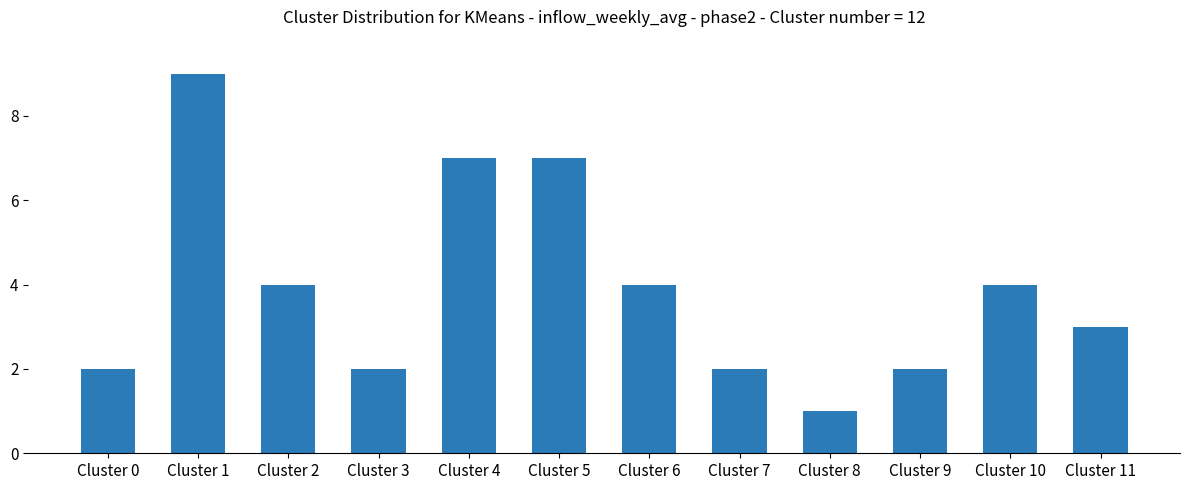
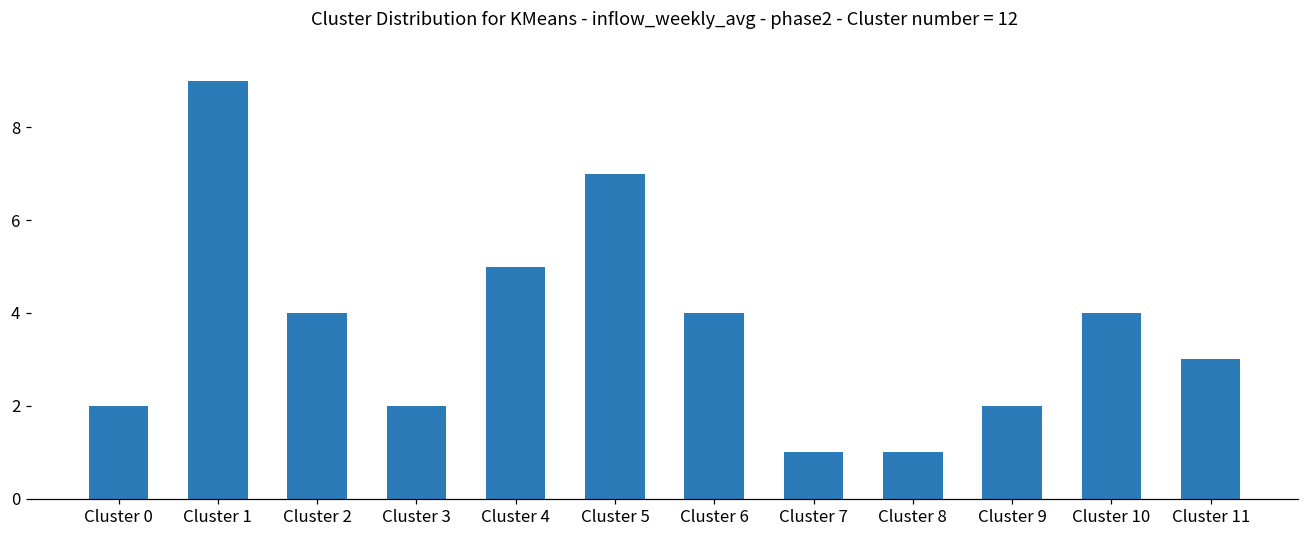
Cluster 4: 7 -> 5
Cluster 7: 2 -> 1
